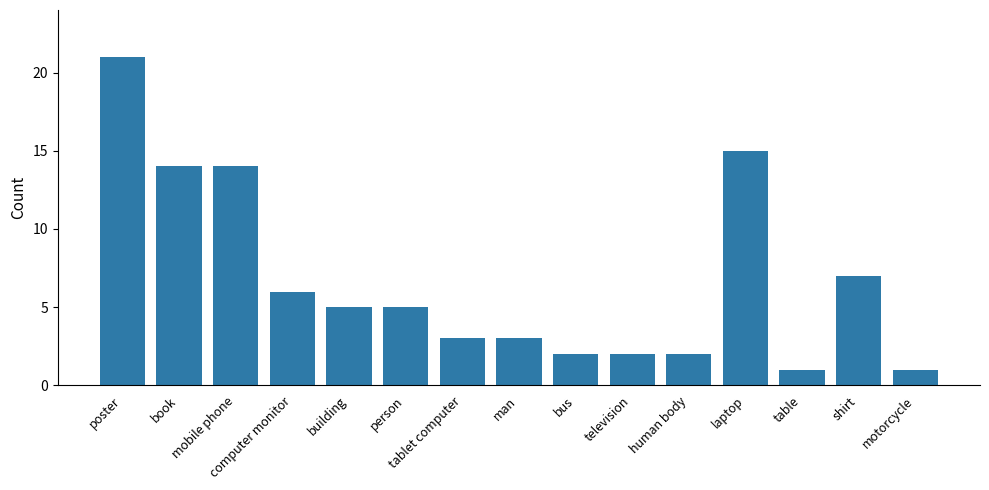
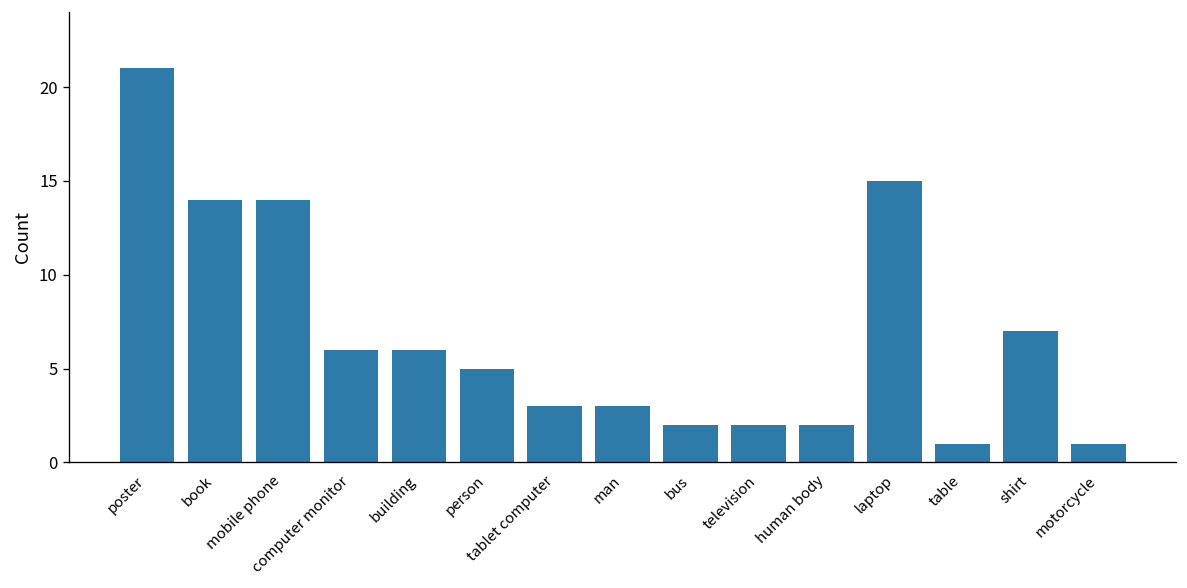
building: 5 -> 6
